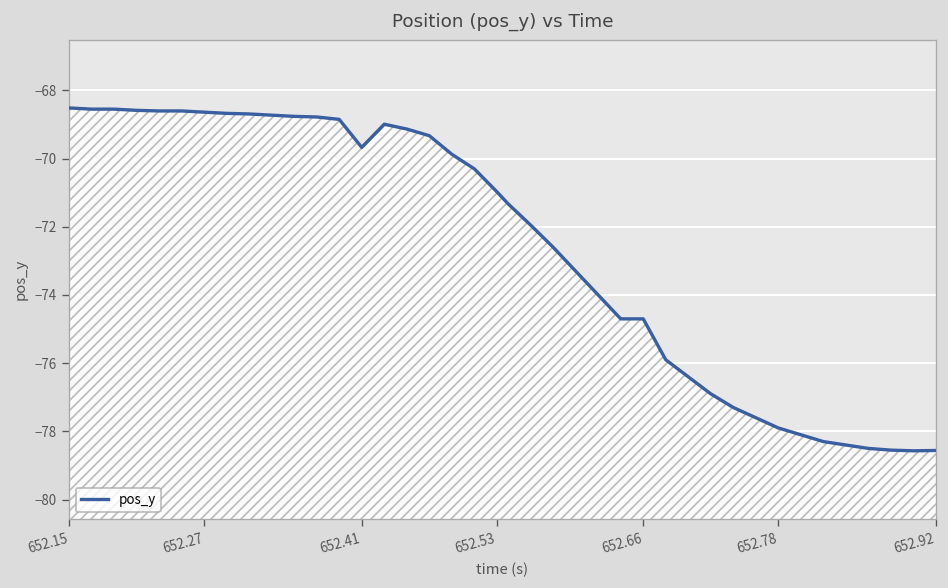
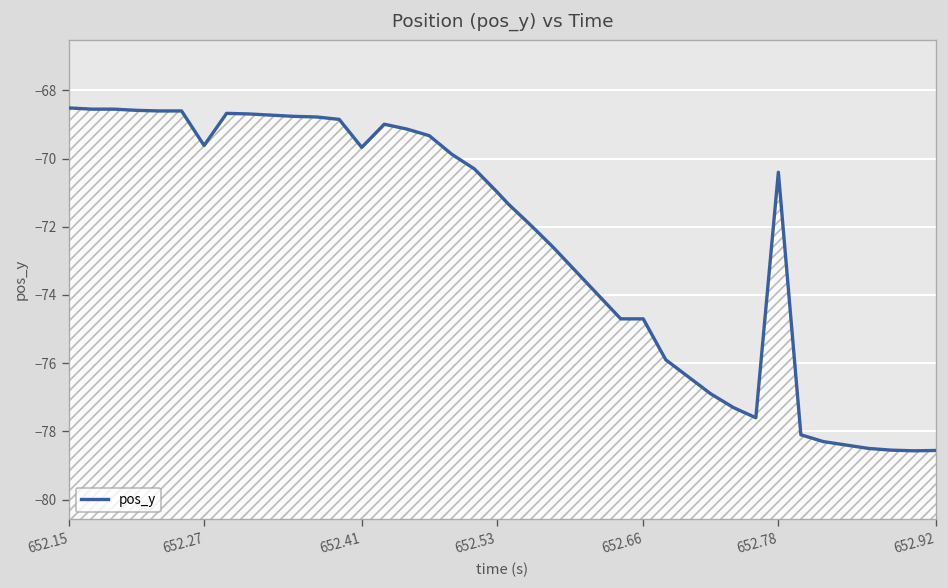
652.27: -68.6 -> -69.6
652.78: -77.9 -> -70.4
